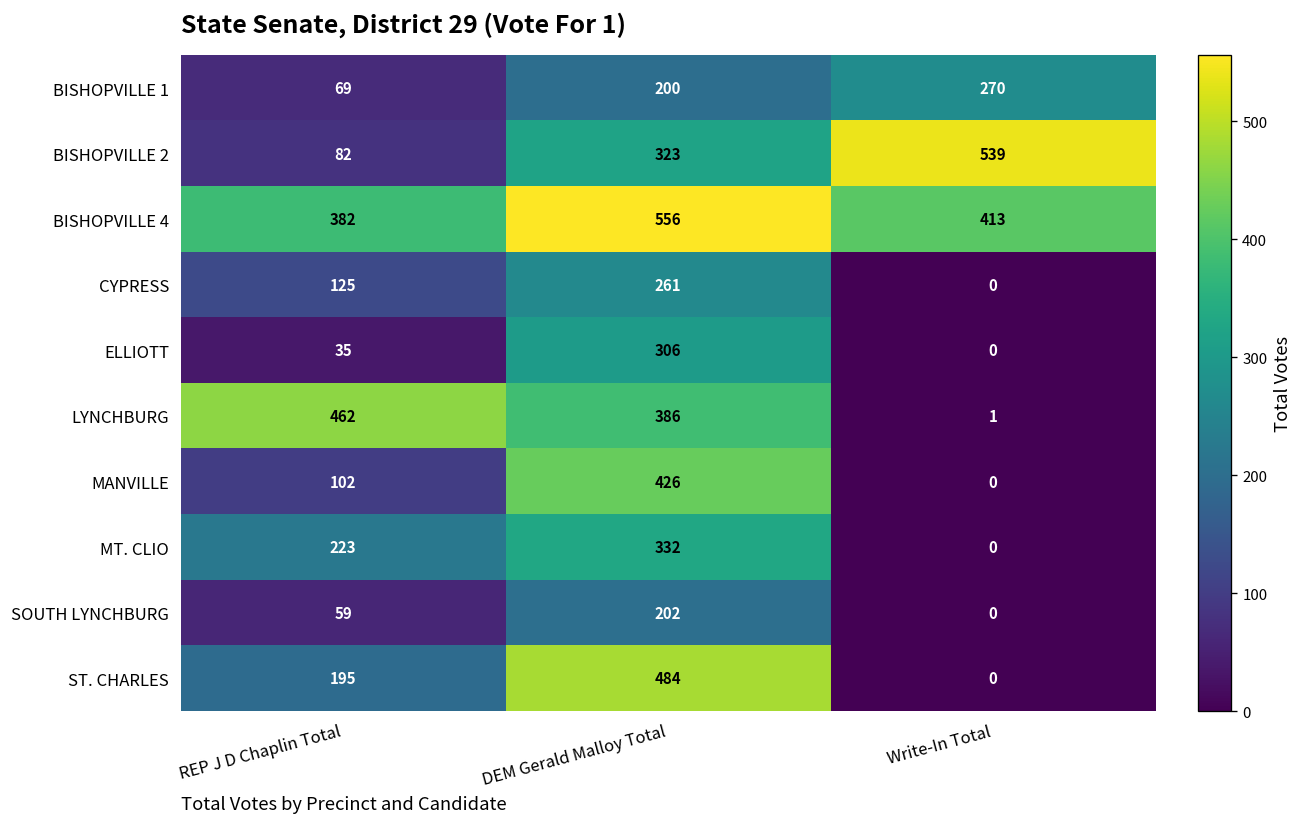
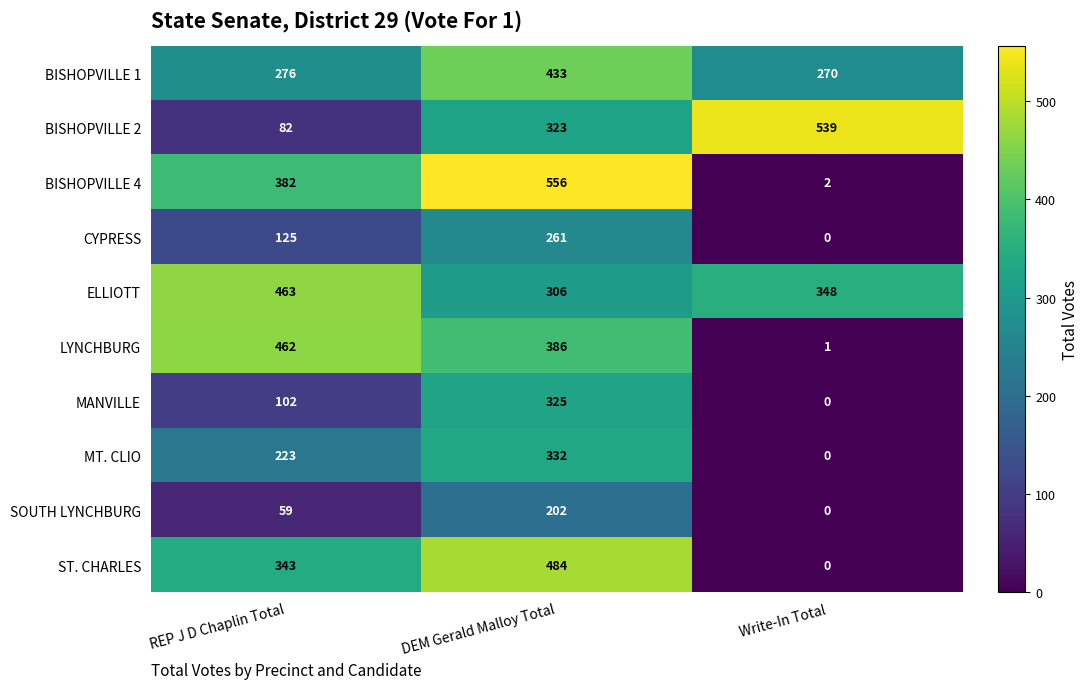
BISHOPVILLE 1, REP J D Chaplin Total: 69 -> 276
BISHOPVILLE 1, DEM Gerald Malloy Total: 200 -> 433
BISHOPVILLE 4, Write-In Total: 413 -> 2
ELLIOTT, REP J D Chaplin Total: 35 -> 463
ELLIOTT, Write-In Total: 0 -> 348
MANVILLE, DEM Gerald Malloy Total: 426 -> 325
ST. CHARLES, REP J D Chaplin Total: 195 -> 343
